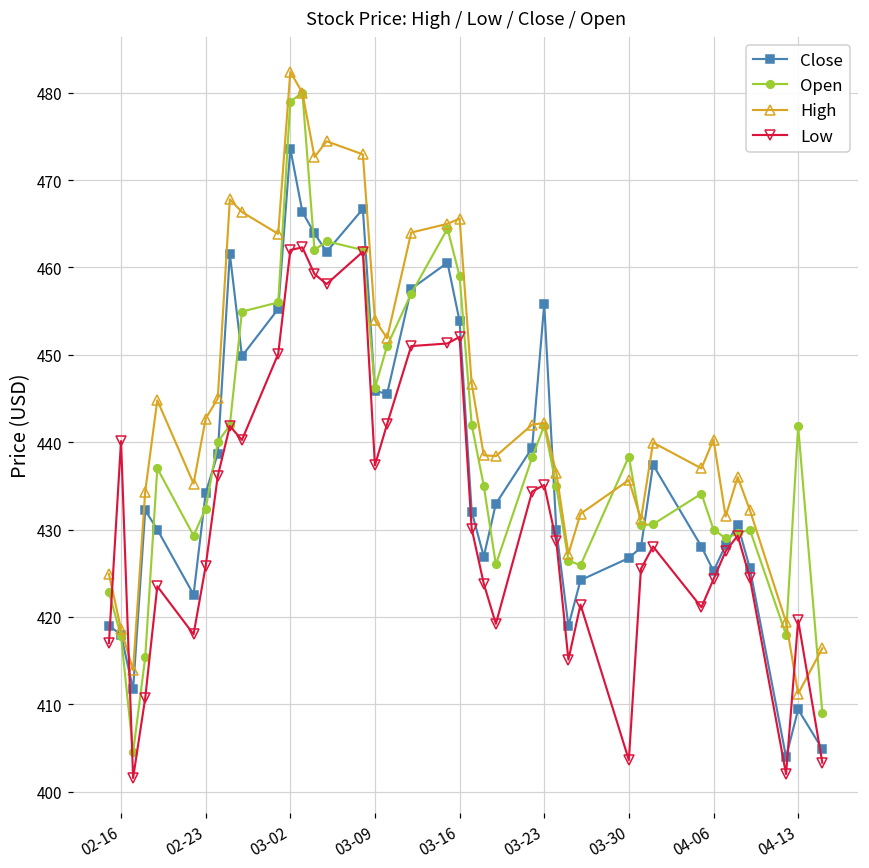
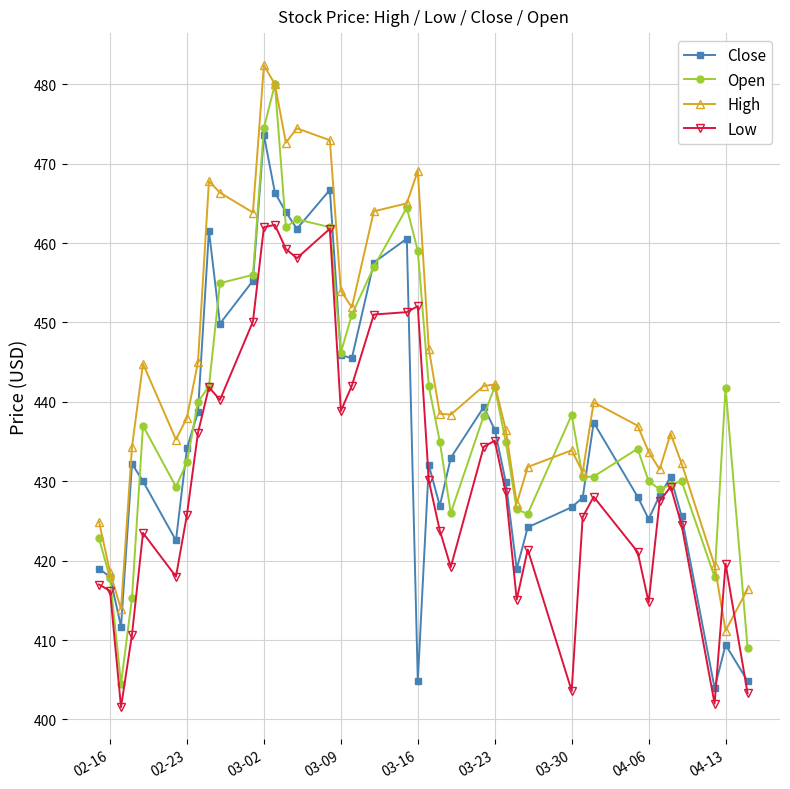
Low, 02-16: 440 -> 416
High, 02-23: 443 -> 438
Open, 03-02: 479 -> 475
Low, 03-09: 437 -> 439
Close, 03-16: 454 -> 405
High, 03-16: 466 -> 469
Close, 03-23: 456 -> 437
High, 03-30: 436 -> 434
High, 04-06: 440 -> 434
Low, 04-06: 424 -> 415
